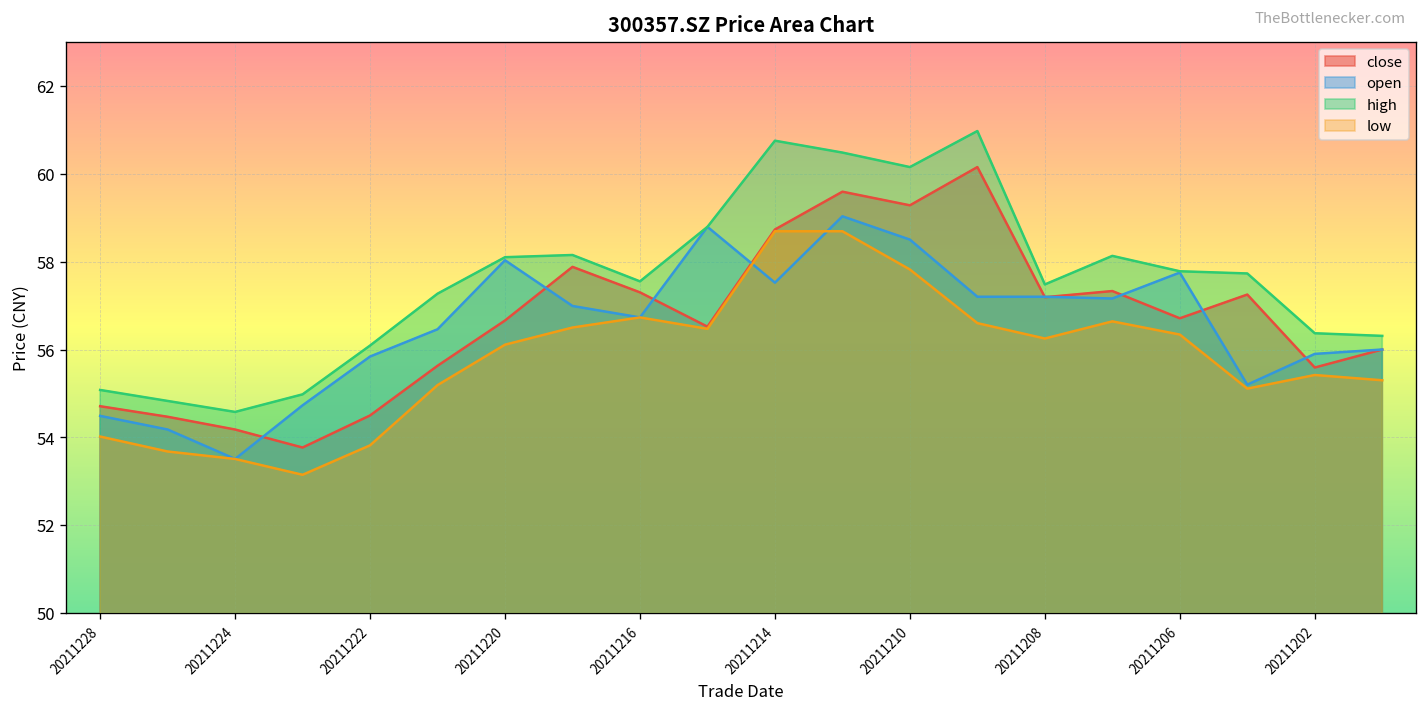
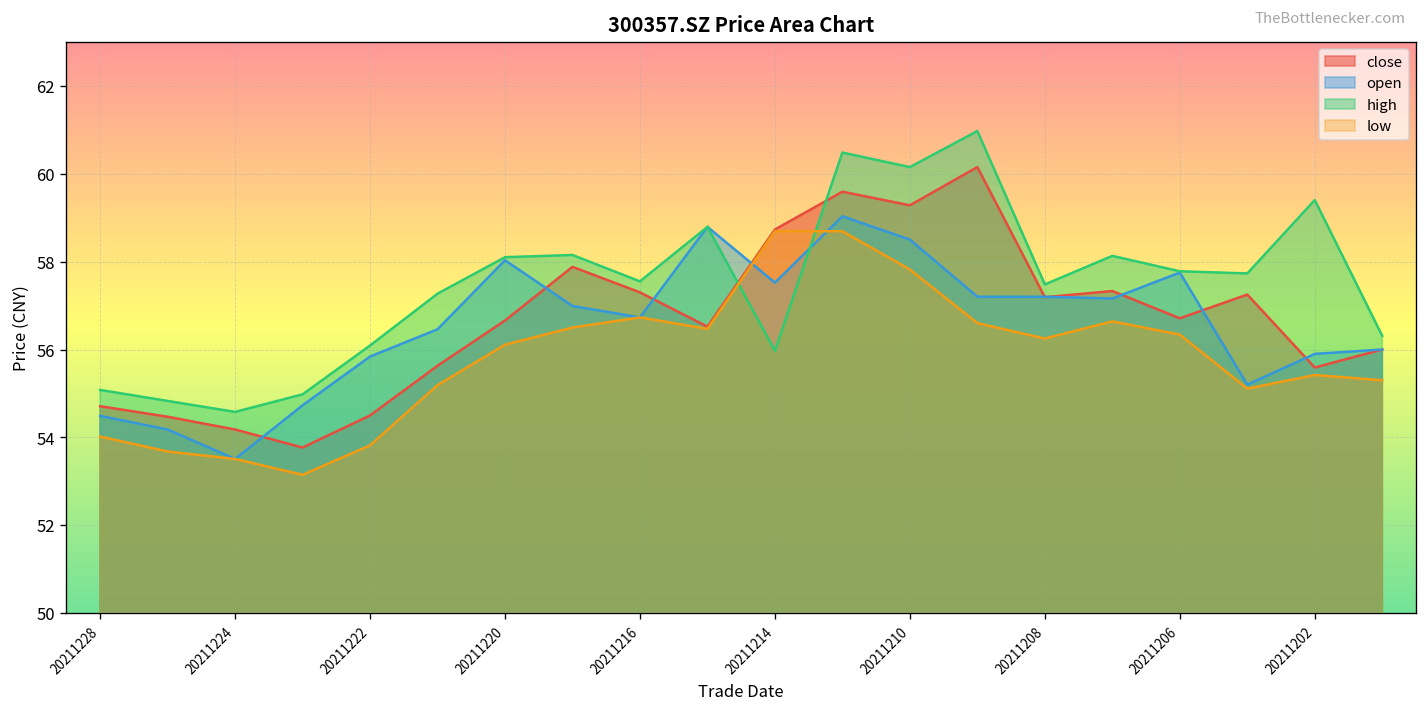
high, 20211214: 60.8 -> 56.0
high, 20211202: 56.4 -> 59.4
